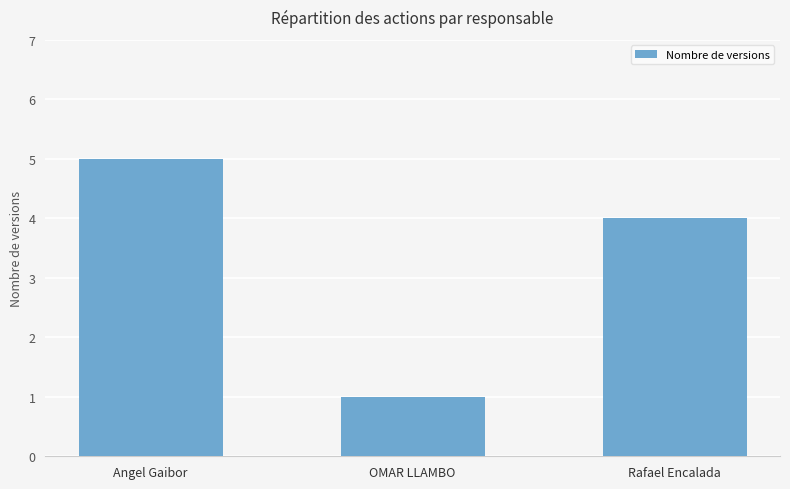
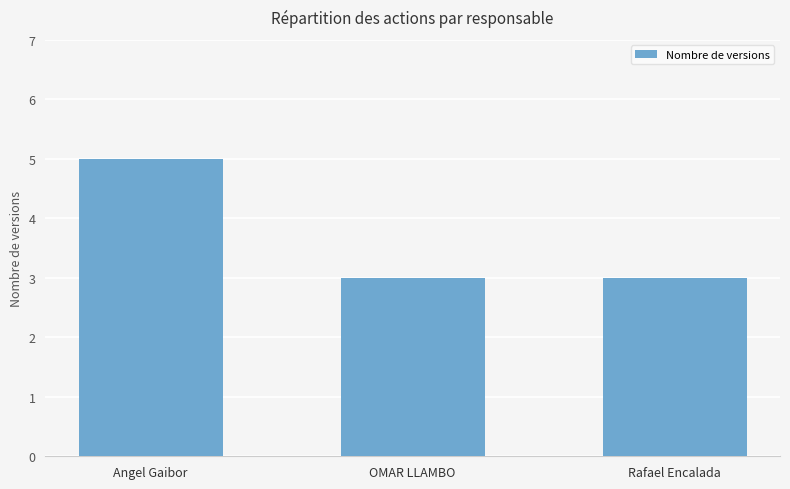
OMAR LLAMBO: 1 -> 3
Rafael Encalada: 4 -> 3
